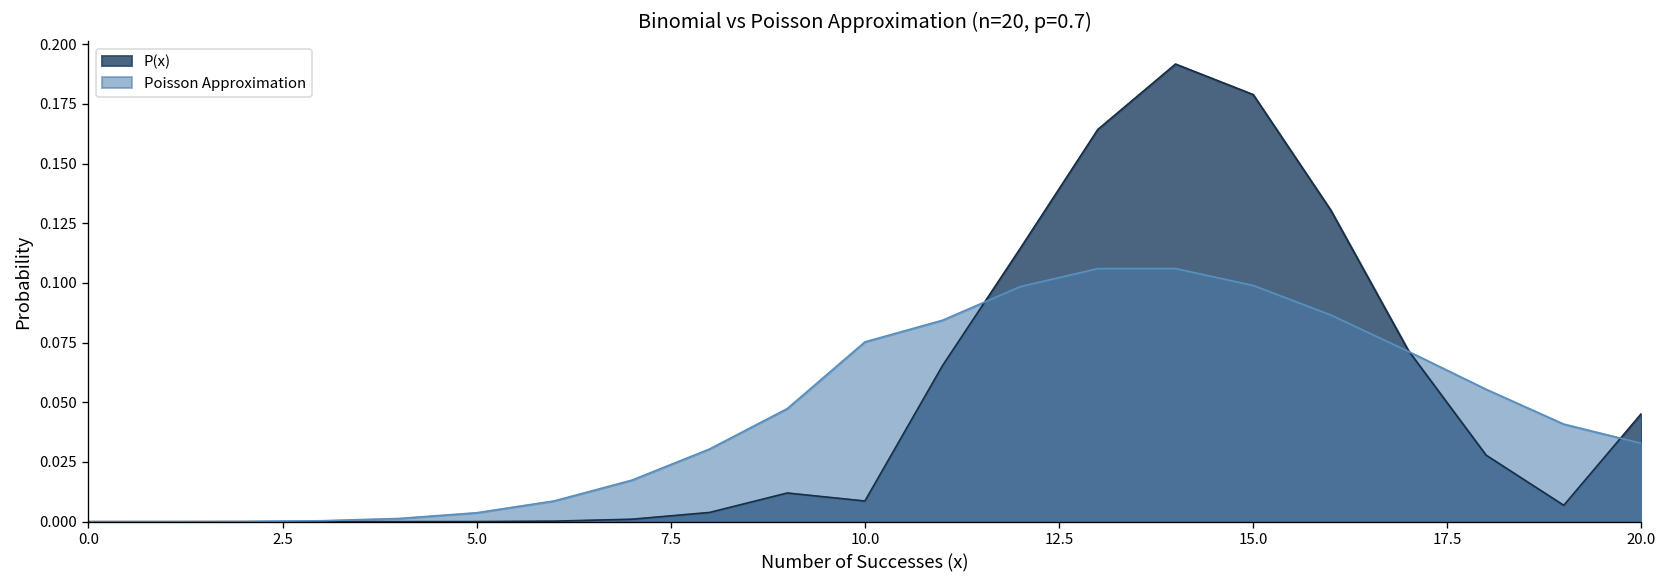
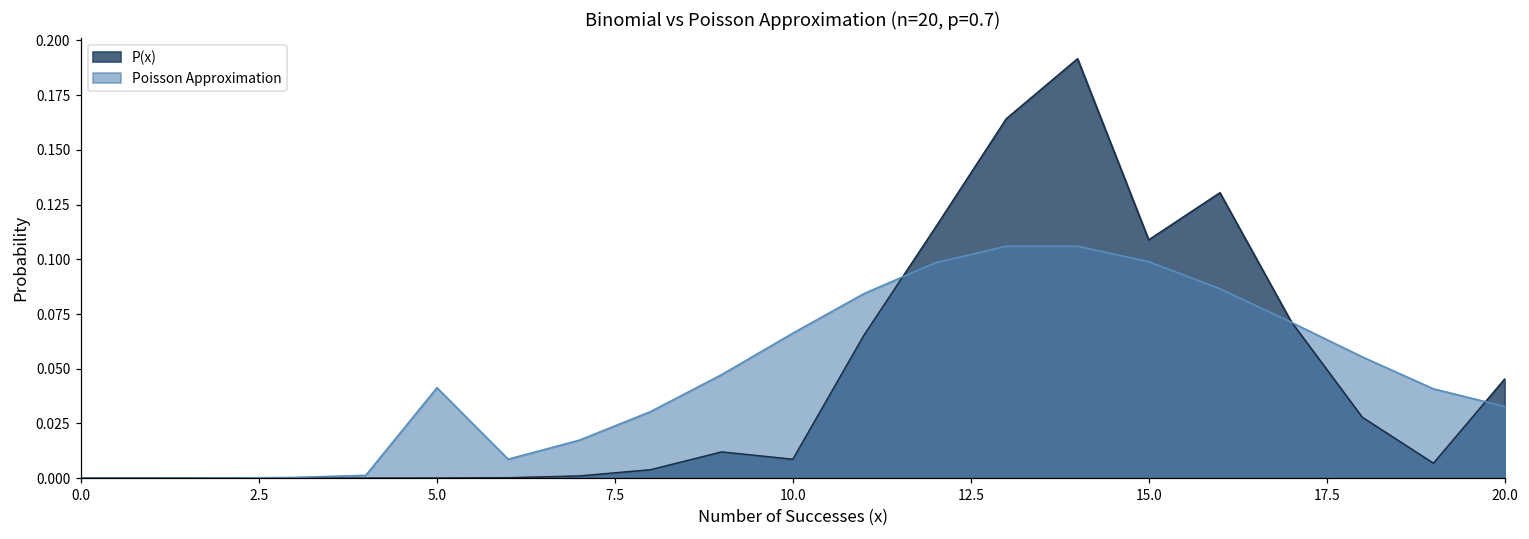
Poisson Approximation, 5.0: 0.004 -> 0.041
Poisson Approximation, 10.0: 0.075 -> 0.066
P(x), 15.0: 0.179 -> 0.109
